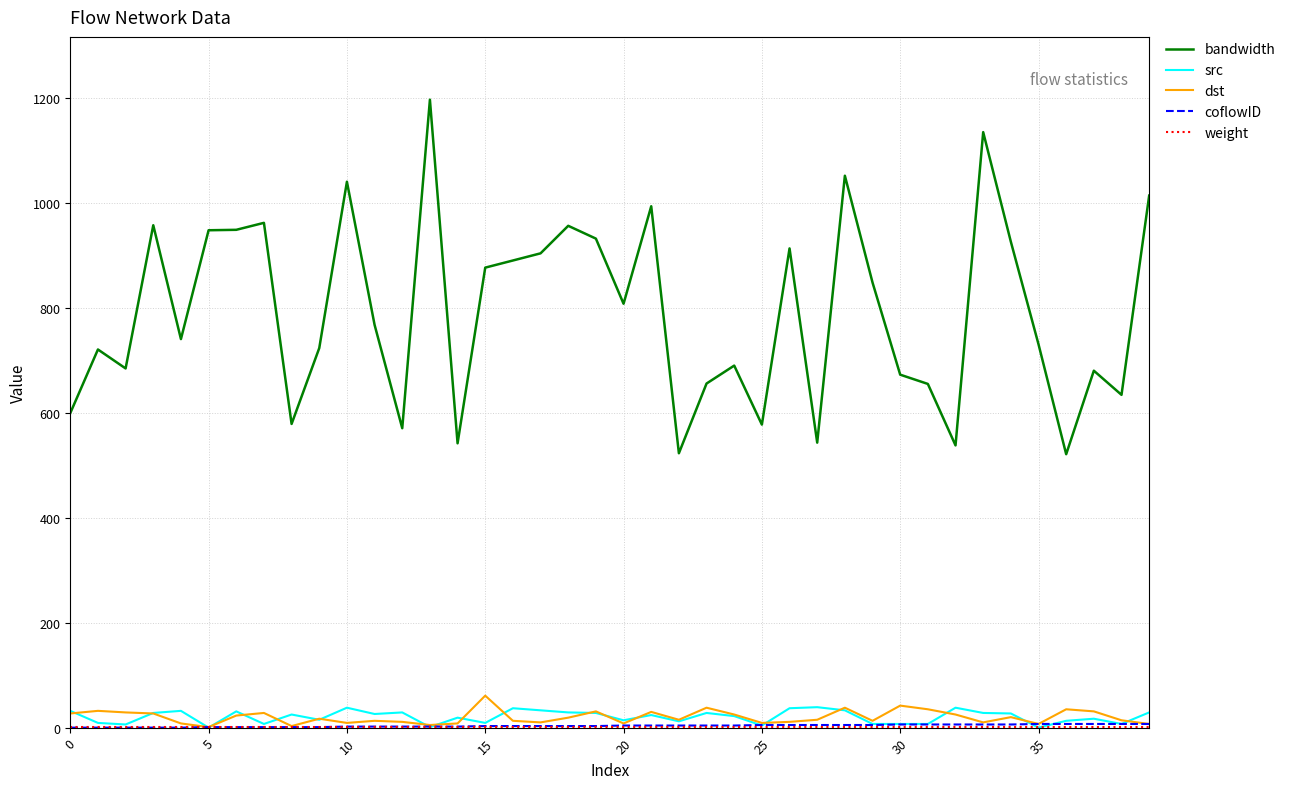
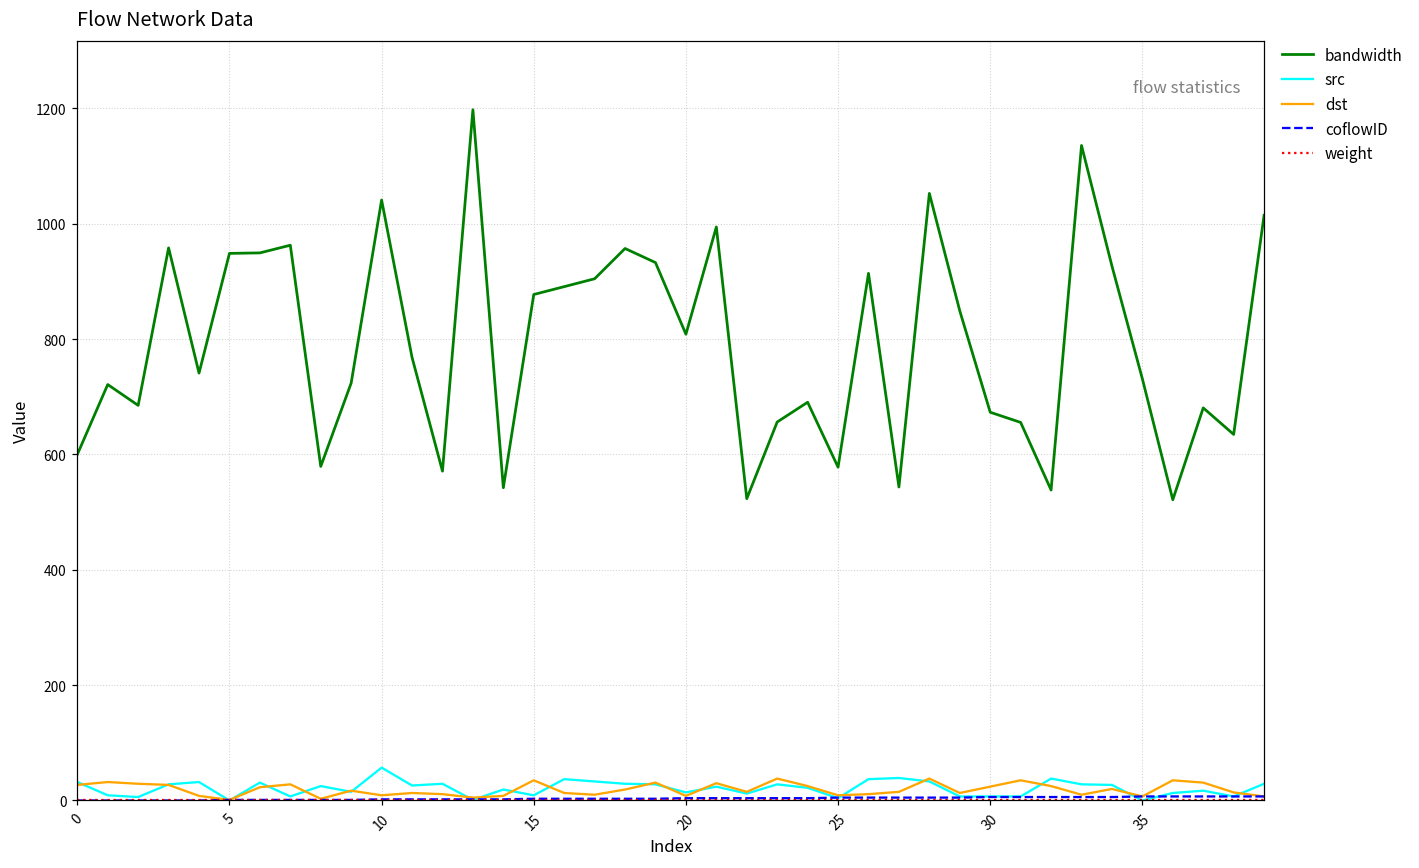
src, 10: 40 -> 60
dst, 15: 60 -> 40
dst, 30: 40 -> 20
